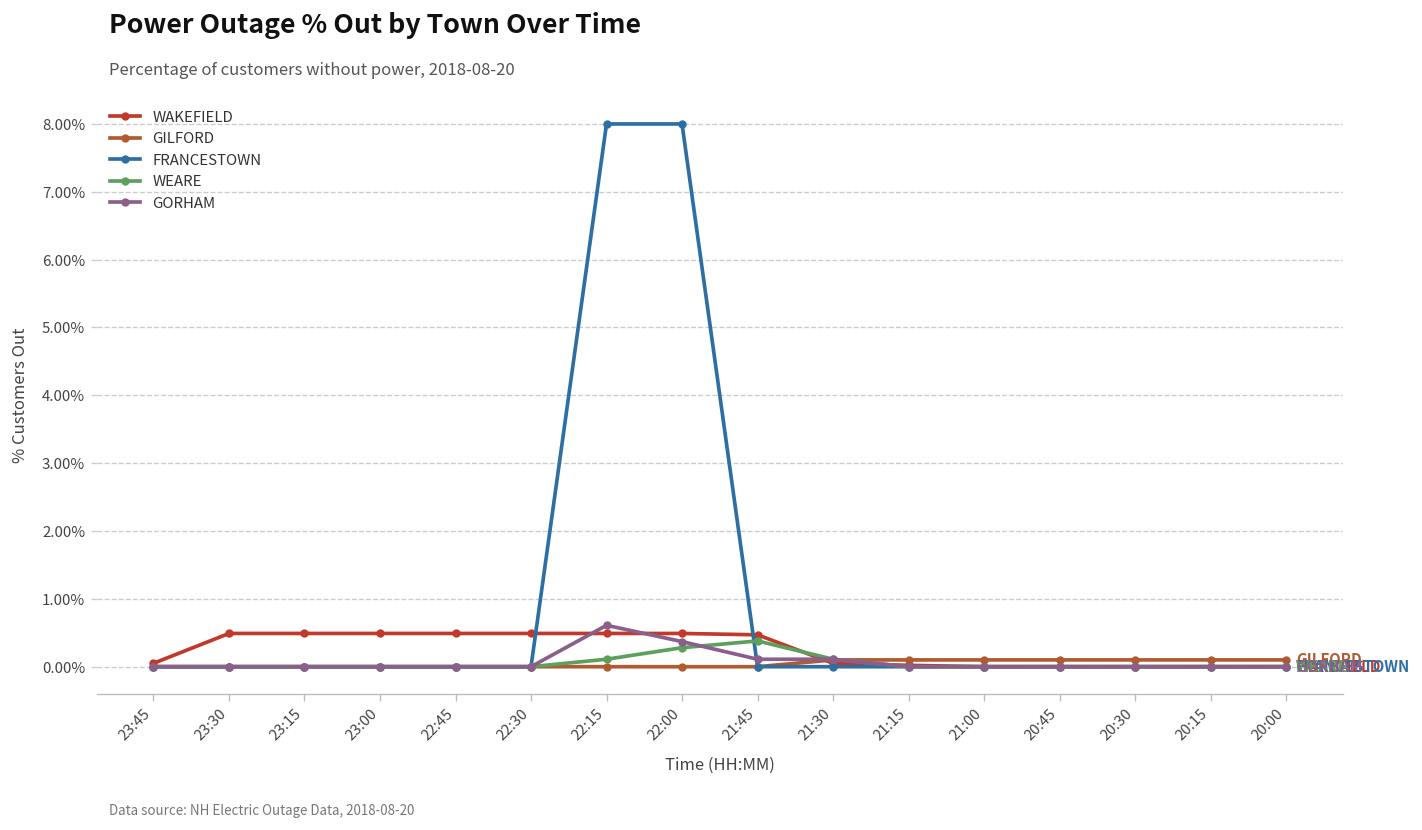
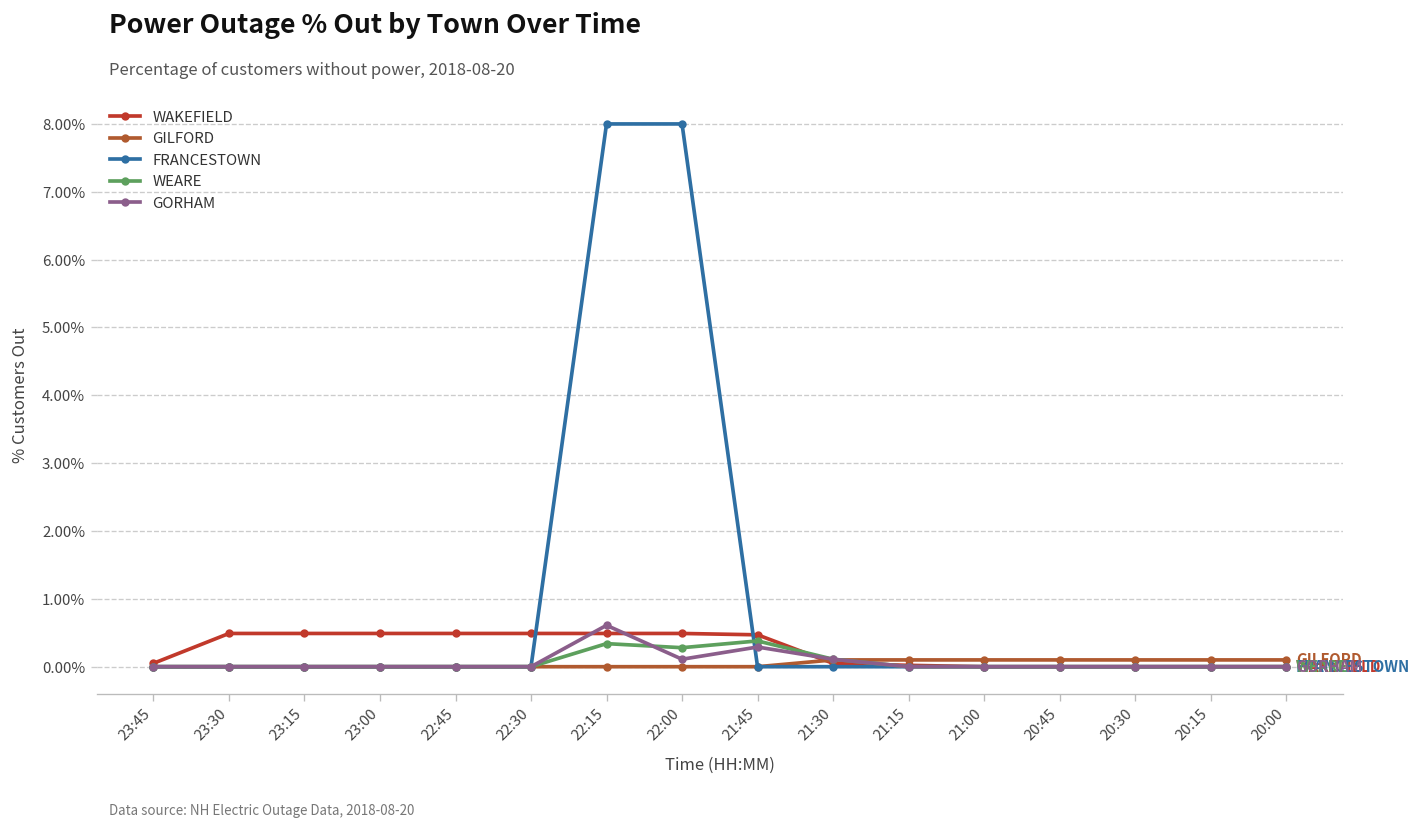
WEARE, 22:15: 0.1% -> 0.3%
GORHAM, 22:00: 0.4% -> 0.1%
GORHAM, 21:45: 0.1% -> 0.3%
